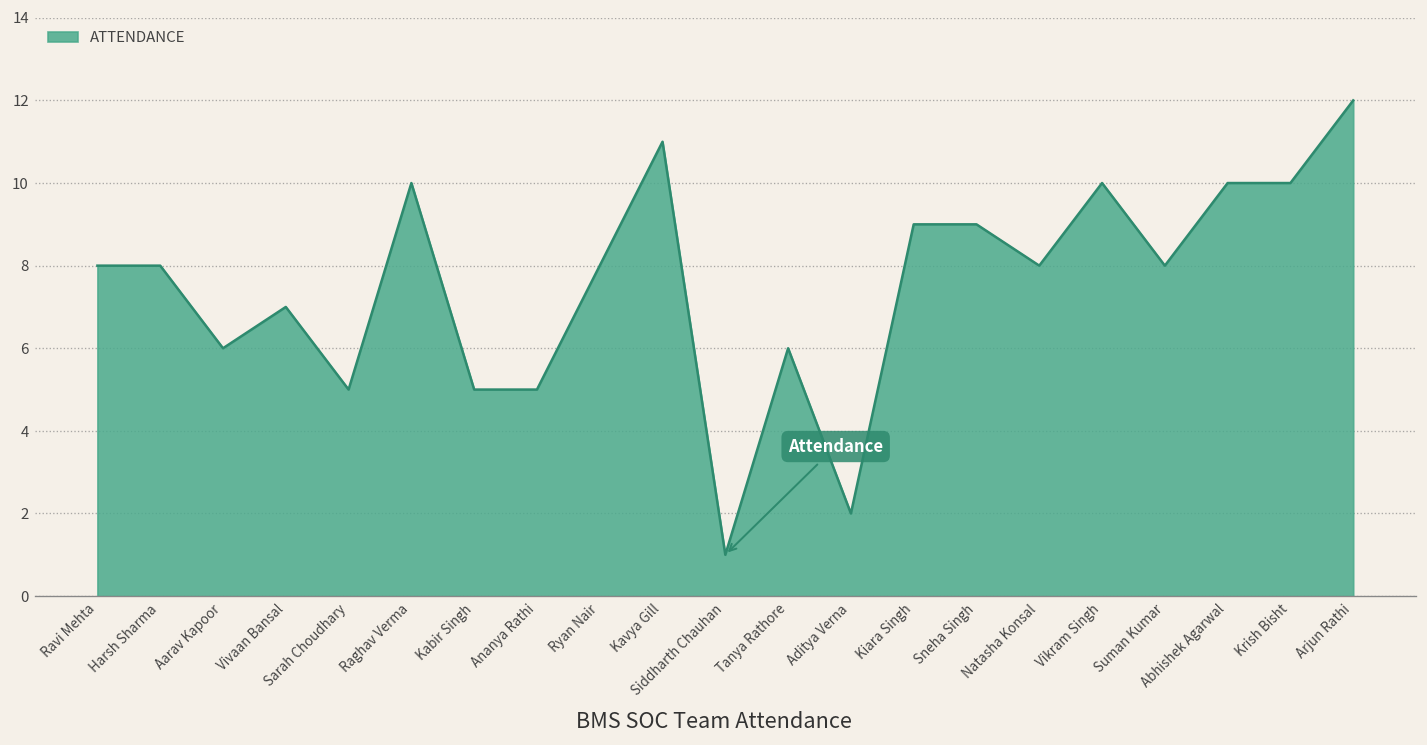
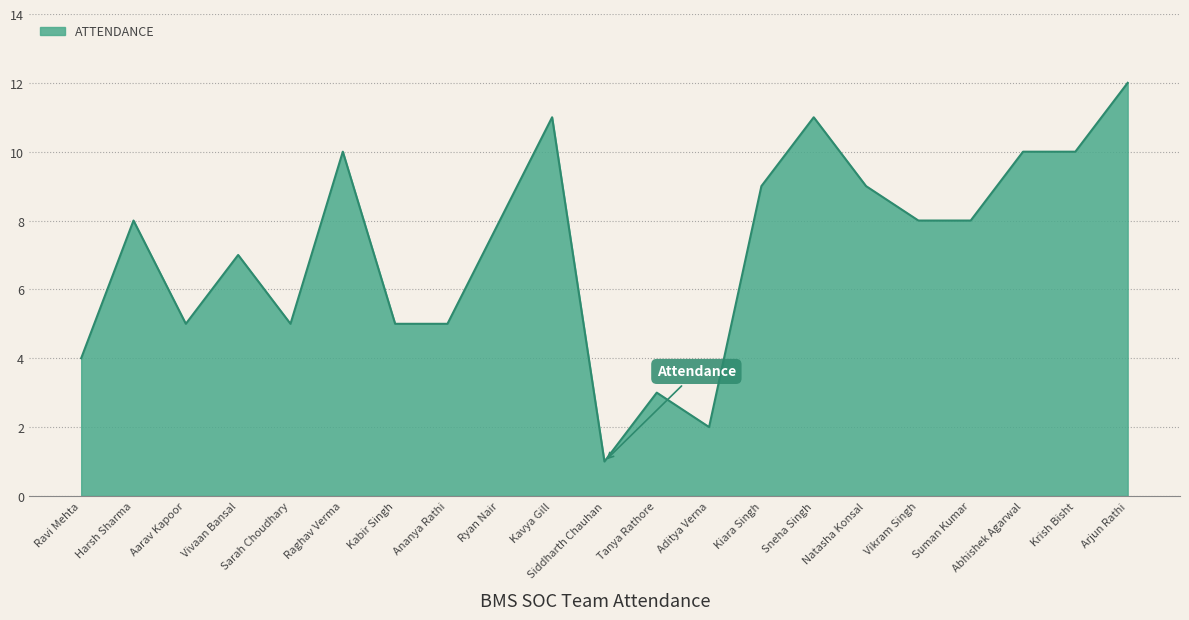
Ravi Mehta: 8 -> 4
Aarav Kapoor: 6 -> 5
Tanya Rathore: 6 -> 3
Sneha Singh: 9 -> 11
Natasha Konsal: 8 -> 9
Vikram Singh: 10 -> 8
